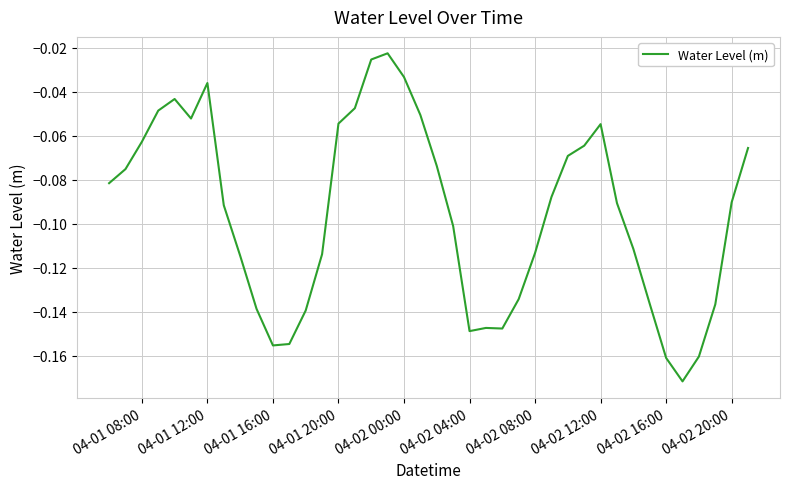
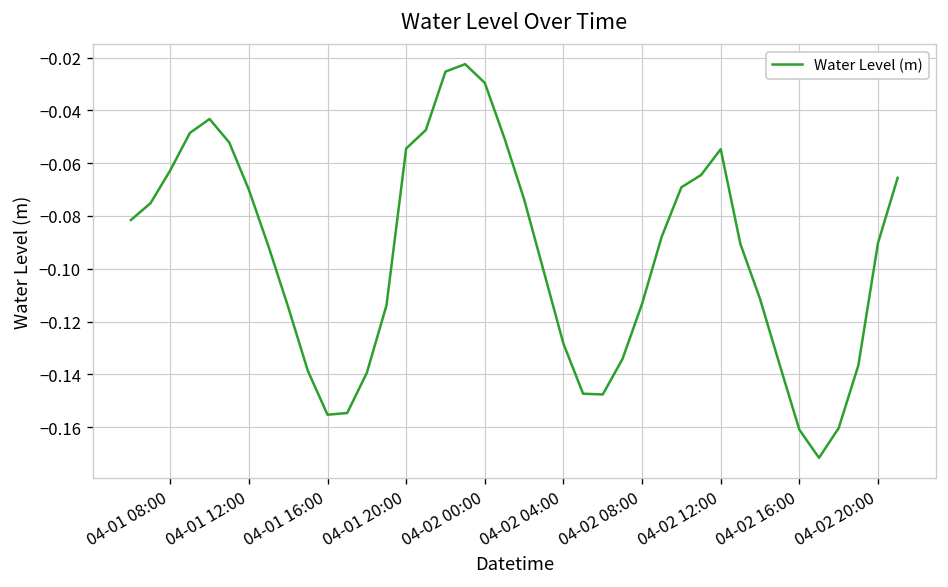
04-01 12:00: -0.036 -> -0.070
04-02 00:00: -0.033 -> -0.030
04-02 04:00: -0.149 -> -0.128
